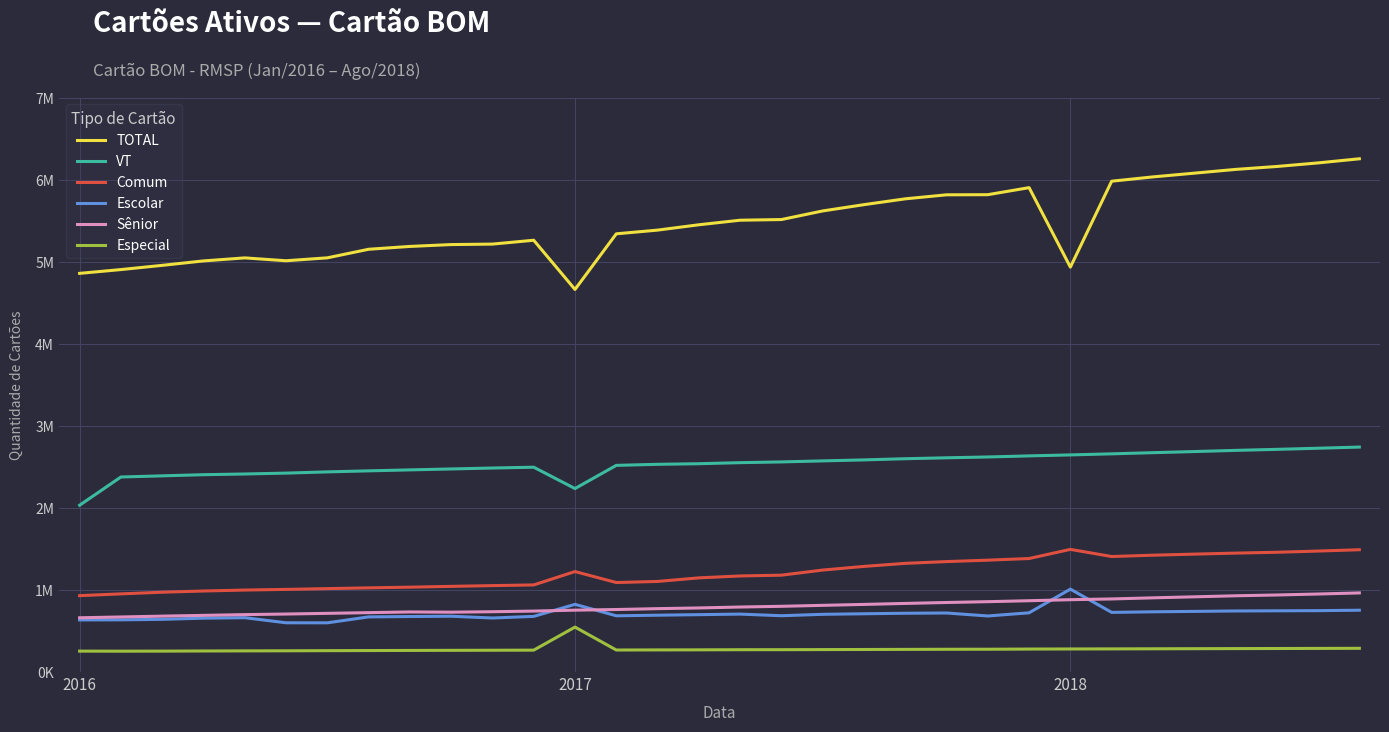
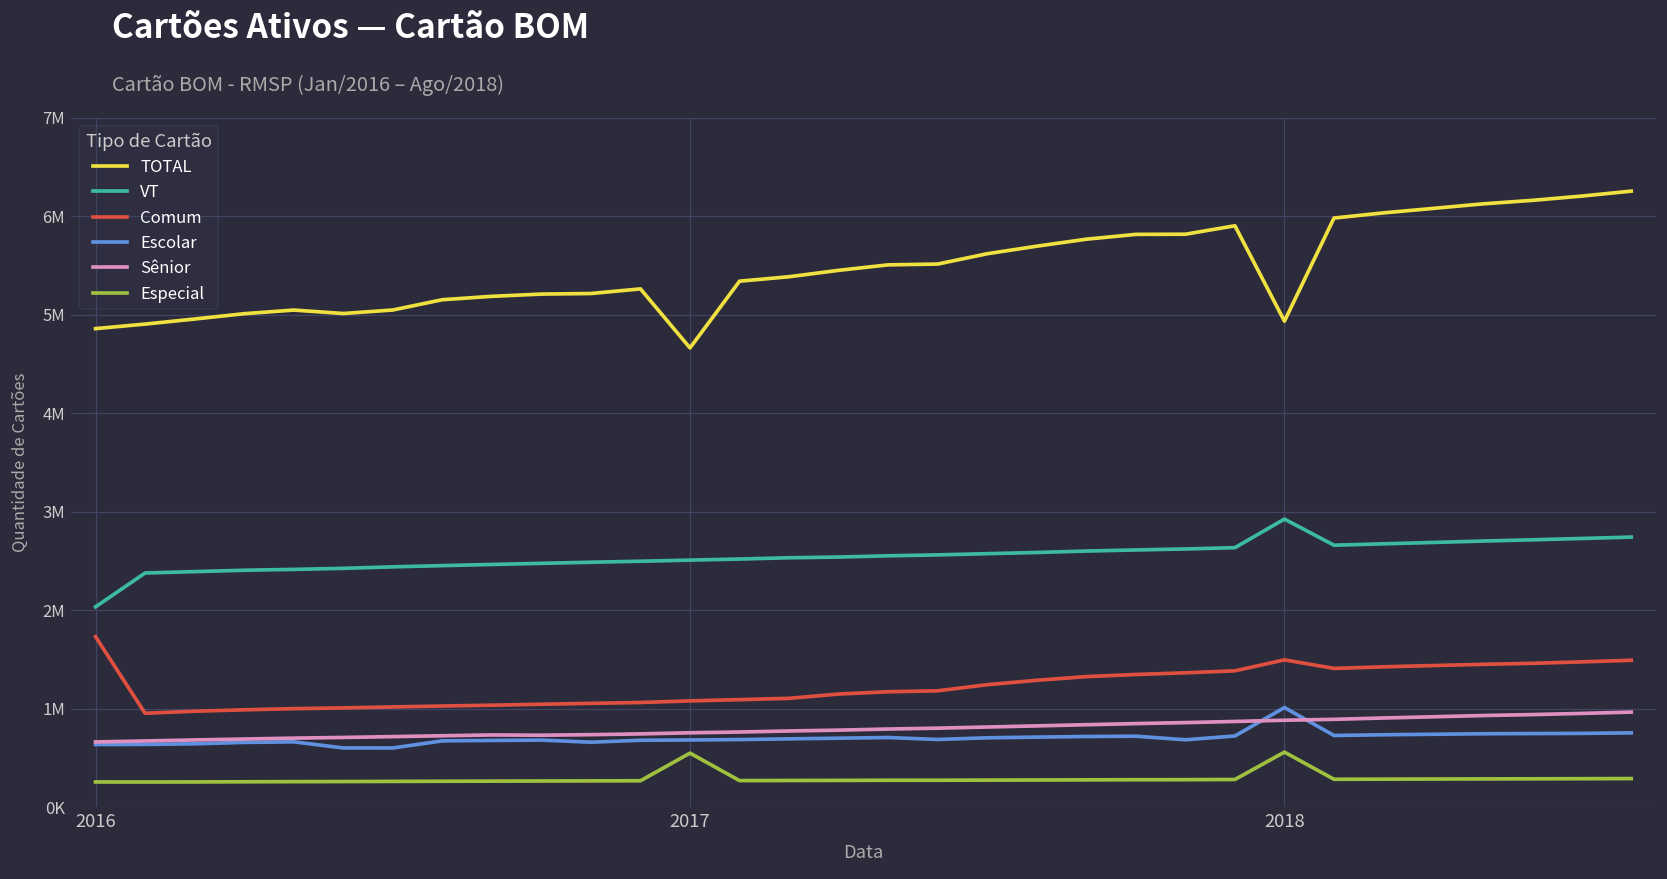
Comum, 2016: 900000 -> 1700000
VT, 2017: 2200000 -> 2500000
Comum, 2017: 1200000 -> 1100000
Escolar, 2017: 800000 -> 700000
VT, 2018: 2600000 -> 2900000
Especial, 2018: 300000 -> 600000
